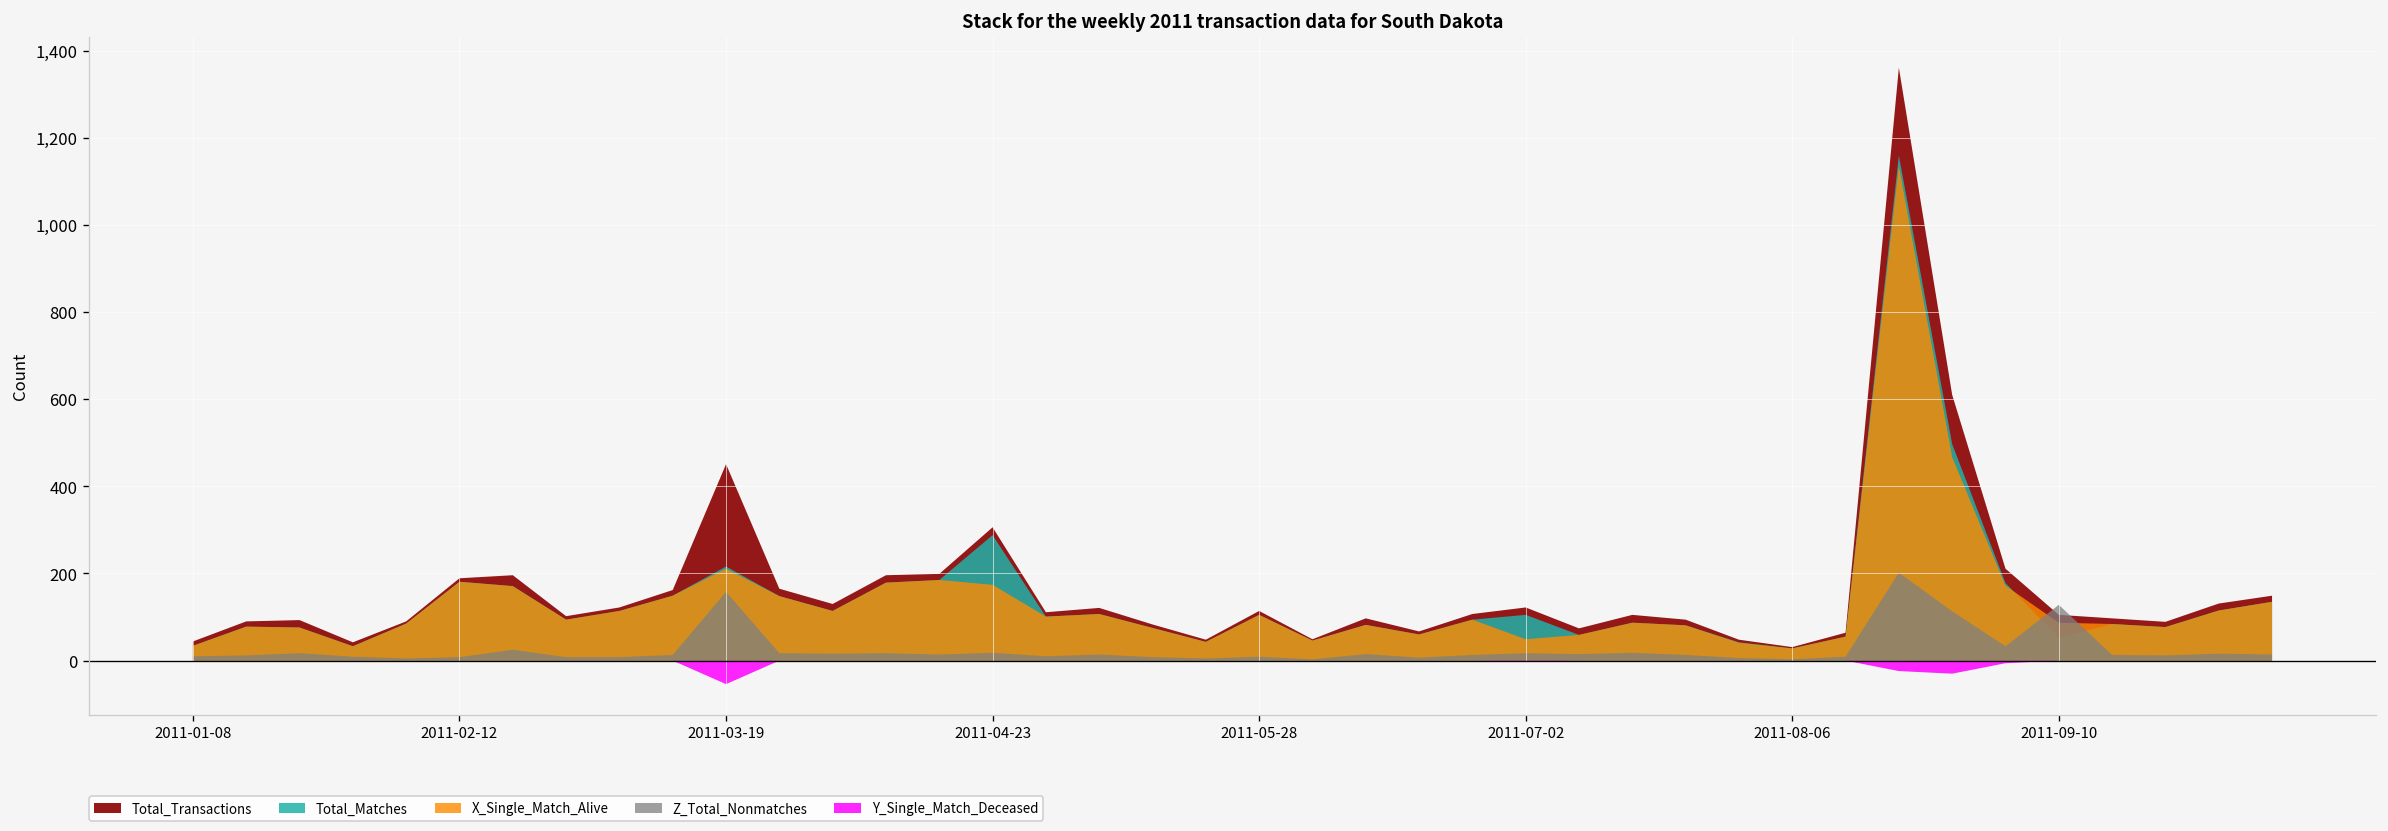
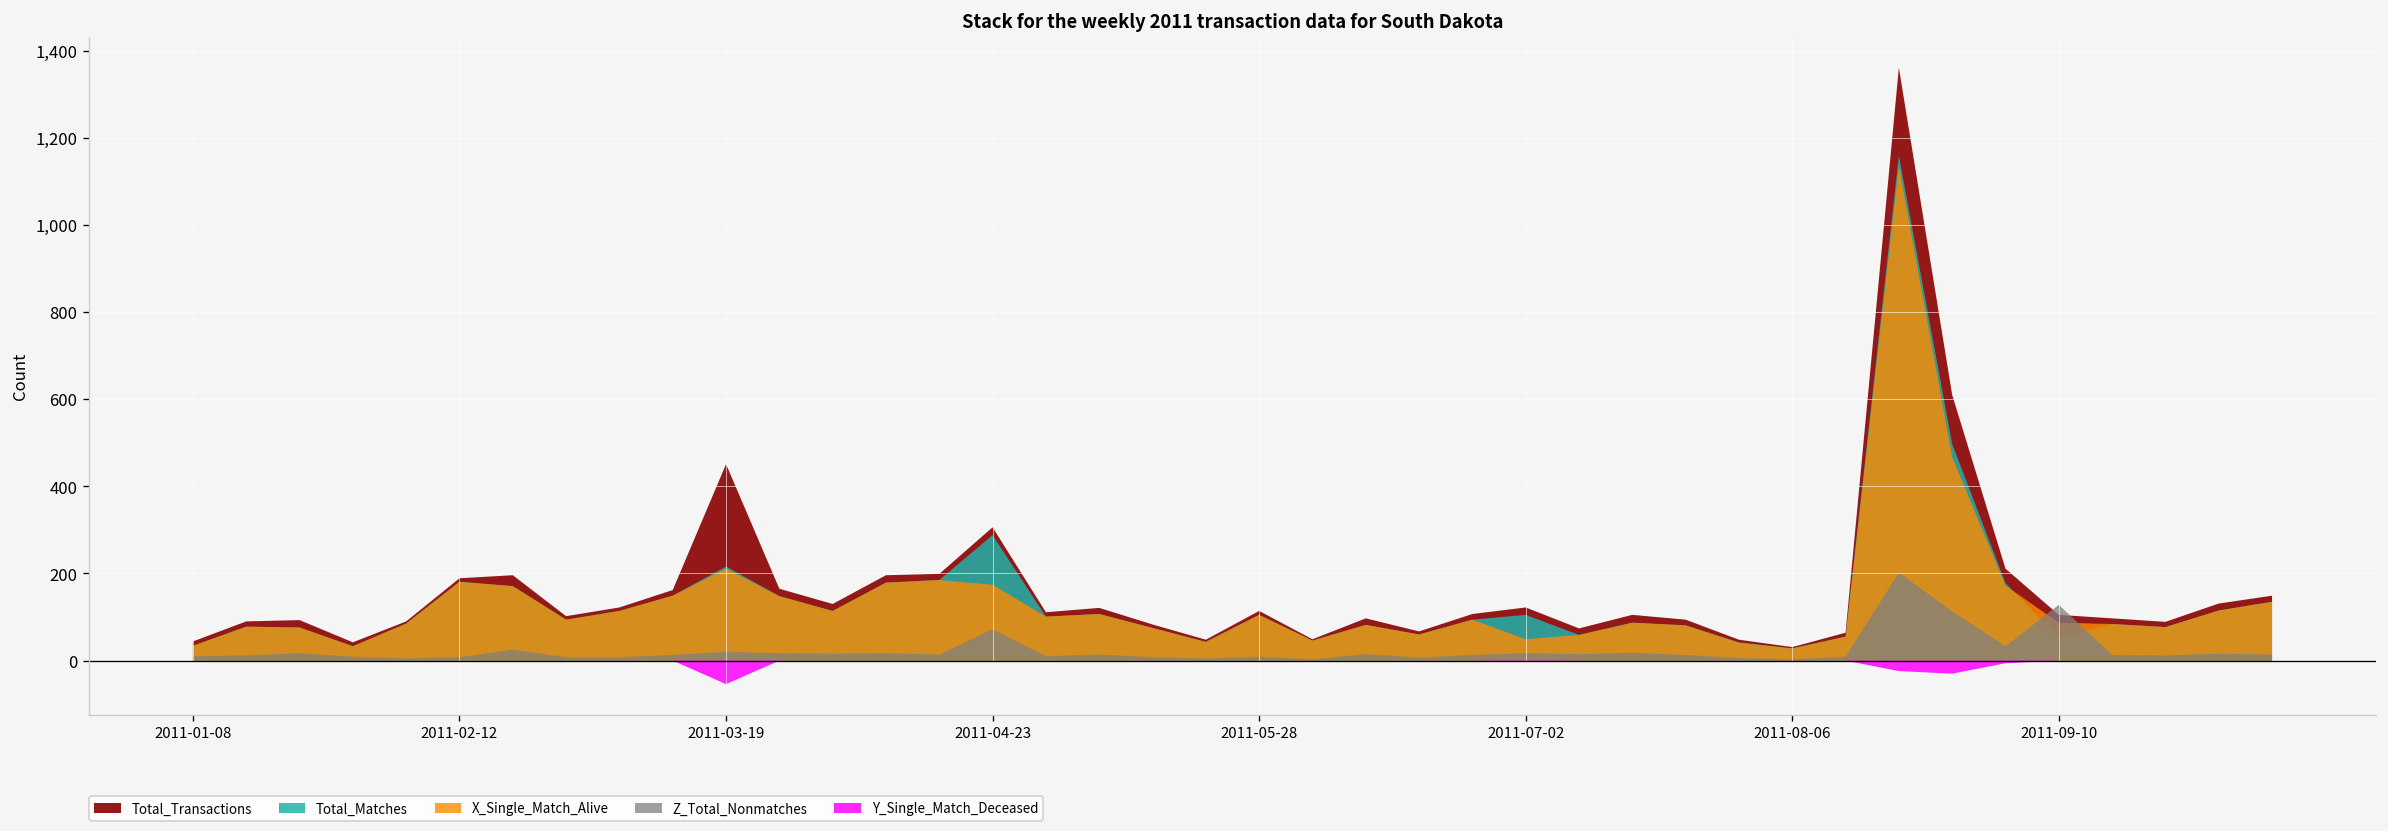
Z_Total_Nonmatches, 2011-03-19: 160 -> 20
Z_Total_Nonmatches, 2011-04-23: 20 -> 70
